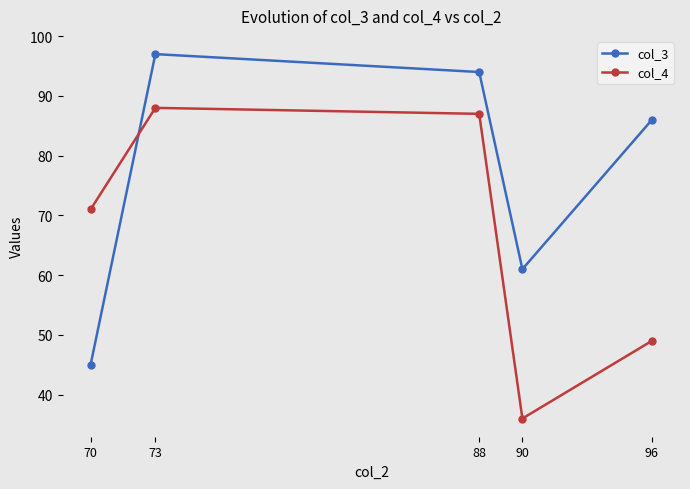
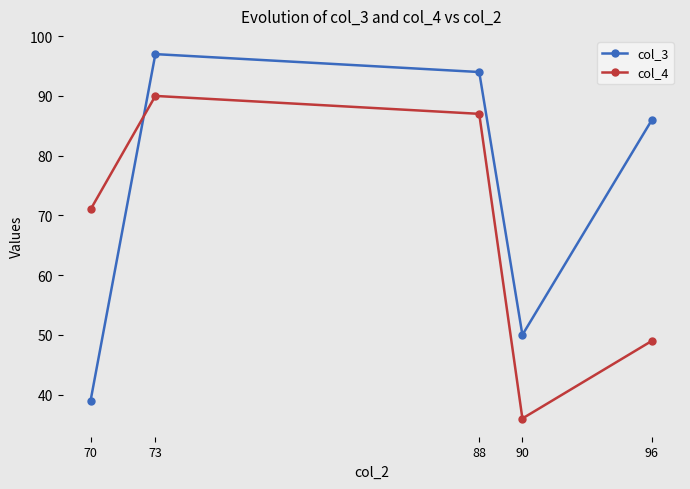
col_3, 70: 45 -> 39
col_4, 73: 88 -> 90
col_3, 90: 61 -> 50
